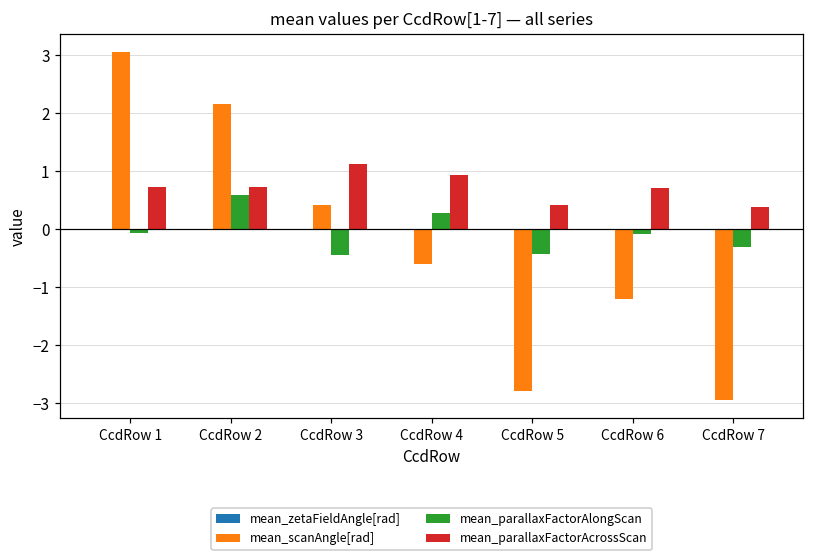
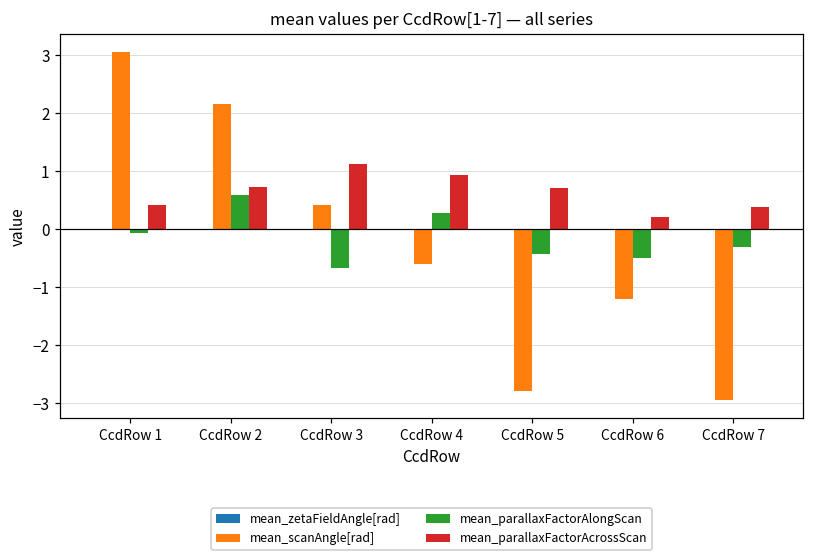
mean_parallaxFactorAcrossScan, CcdRow 1: 0.7 -> 0.4
mean_parallaxFactorAlongScan, CcdRow 3: -0.4 -> -0.7
mean_parallaxFactorAcrossScan, CcdRow 5: 0.4 -> 0.7
mean_parallaxFactorAlongScan, CcdRow 6: -0.1 -> -0.5
mean_parallaxFactorAcrossScan, CcdRow 6: 0.7 -> 0.2
